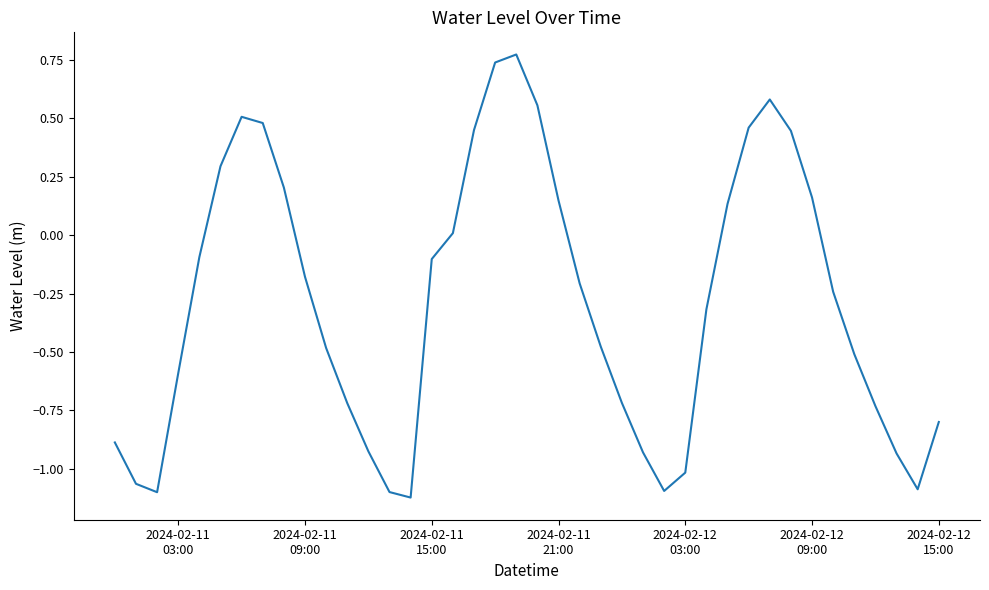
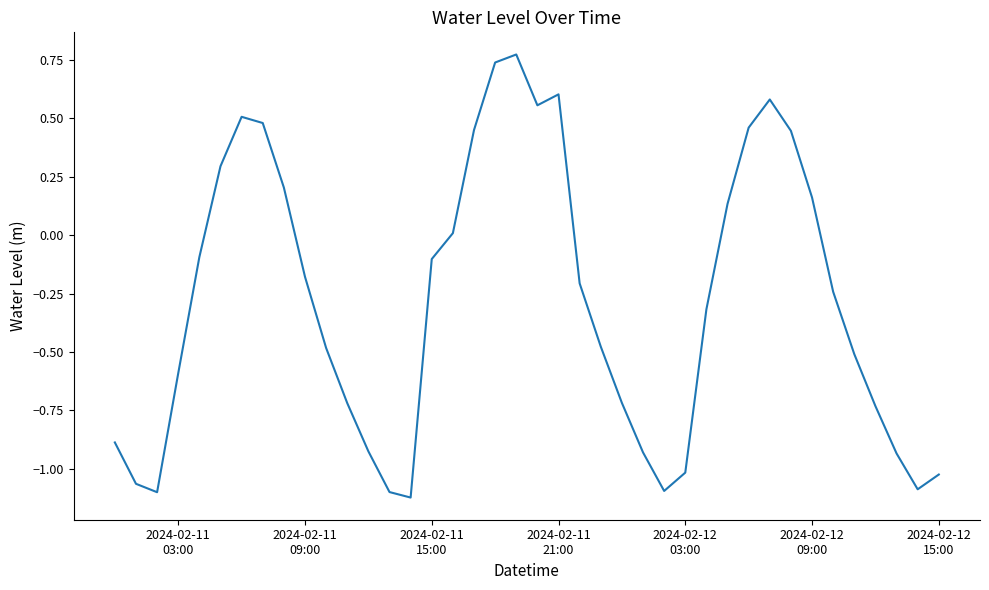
2024-02-11 21:00: 0.15 -> 0.60
2024-02-12 15:00: -0.80 -> -1.02
